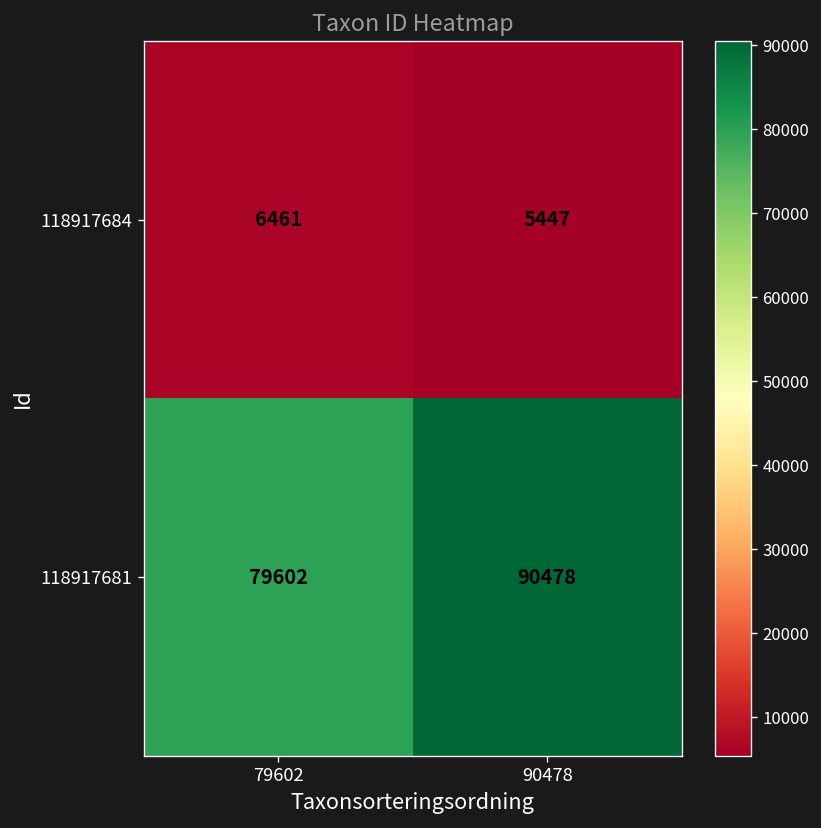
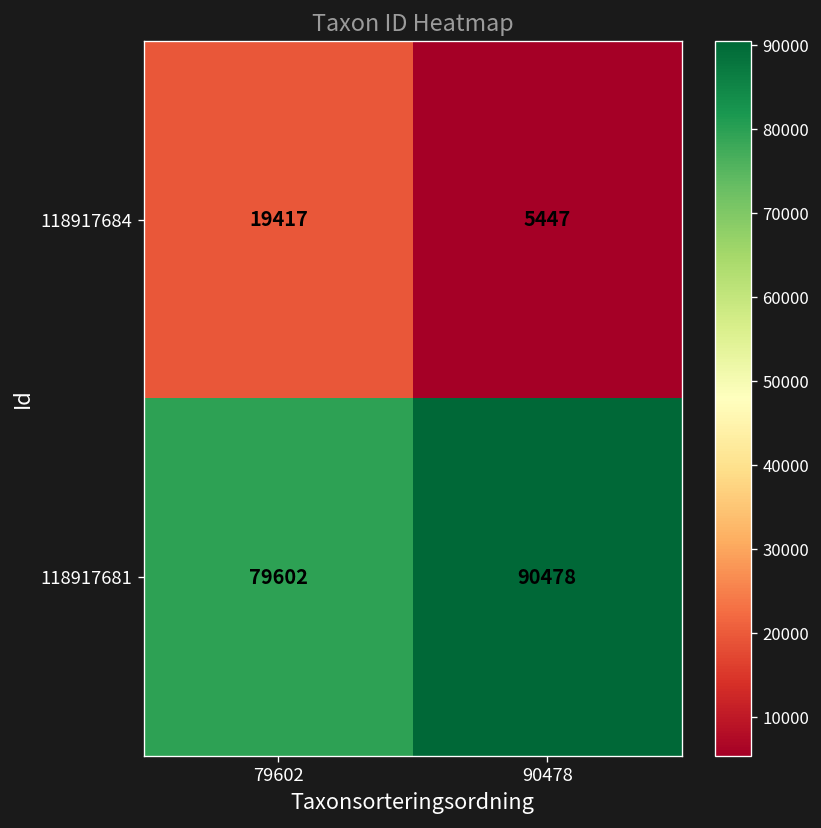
118917684, 79602: 6461 -> 19417
